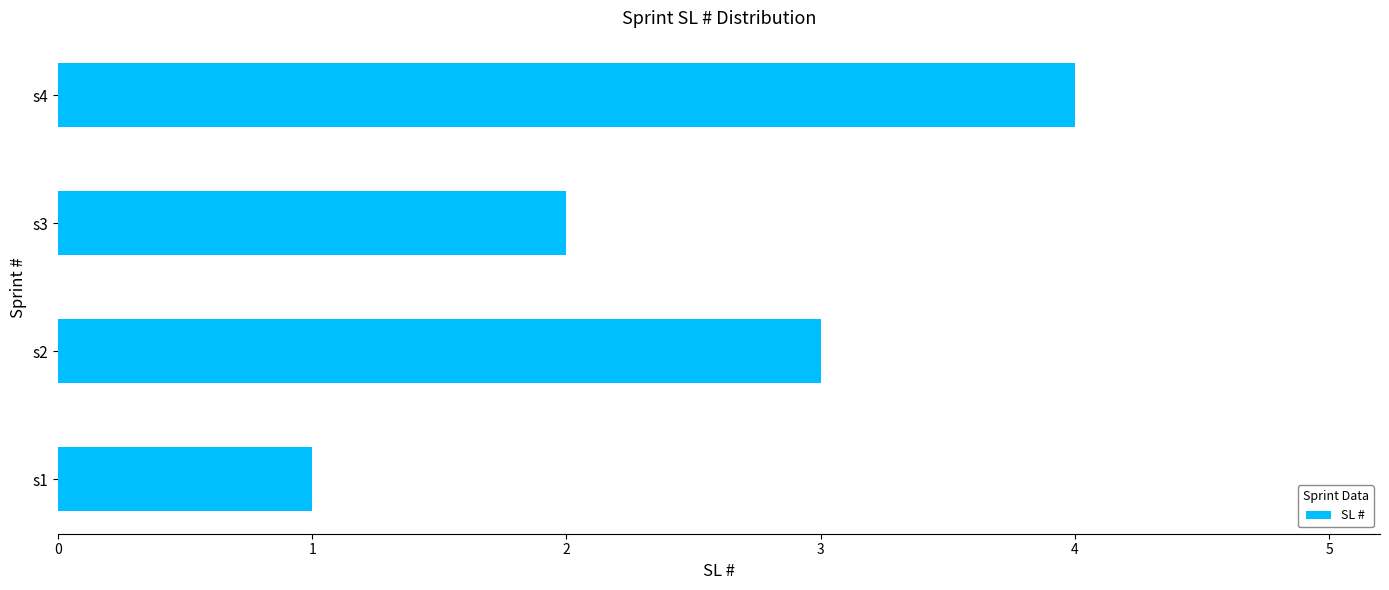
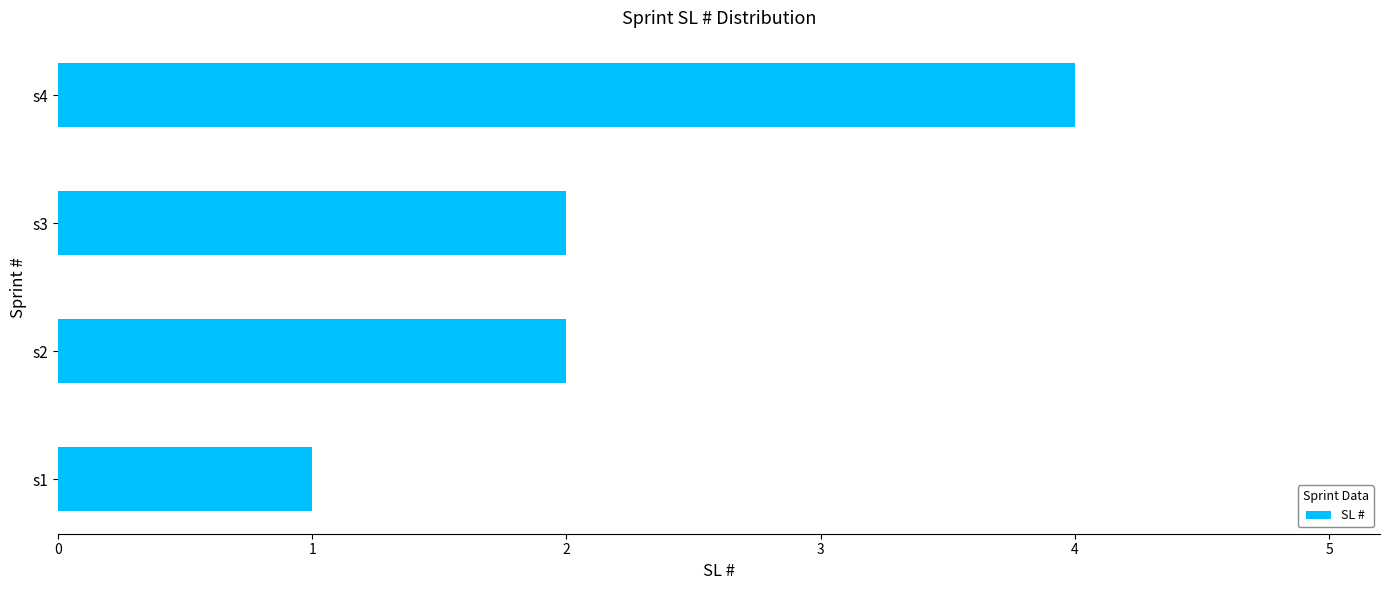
s2: 3 -> 2
